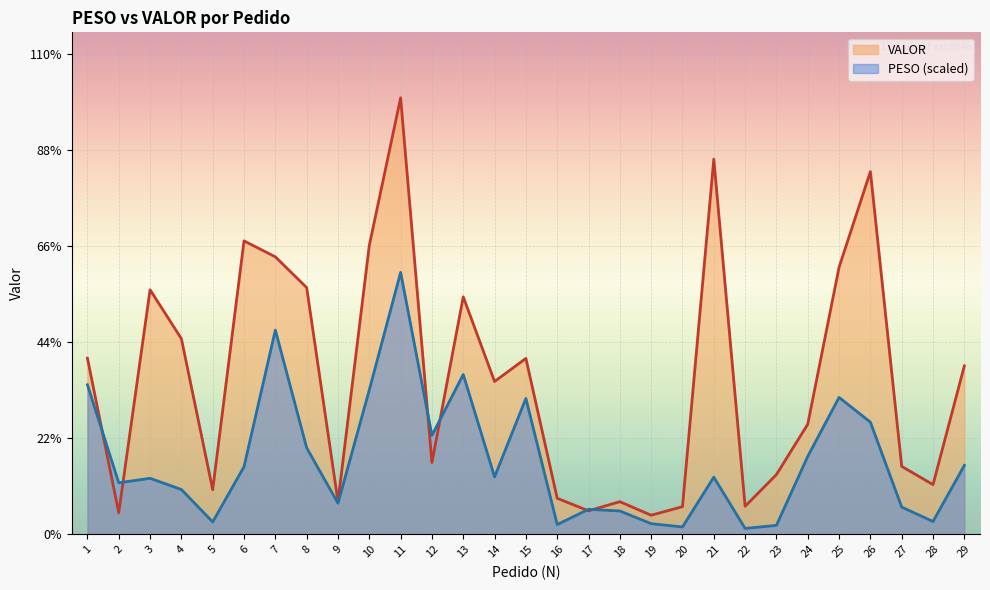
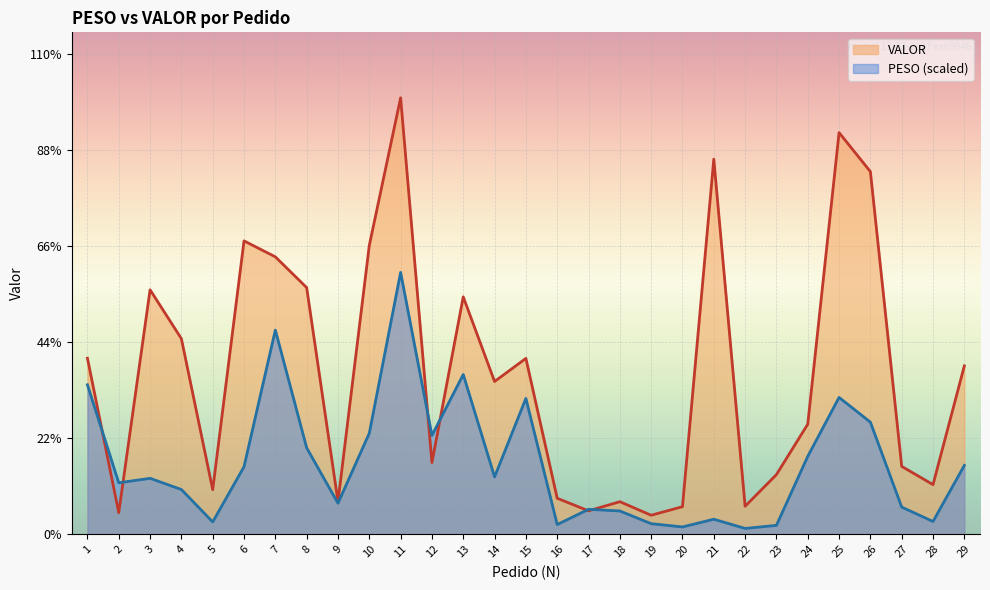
PESO (scaled), 10: 33% -> 23%
PESO (scaled), 21: 13% -> 3%
VALOR, 25: 61% -> 92%
